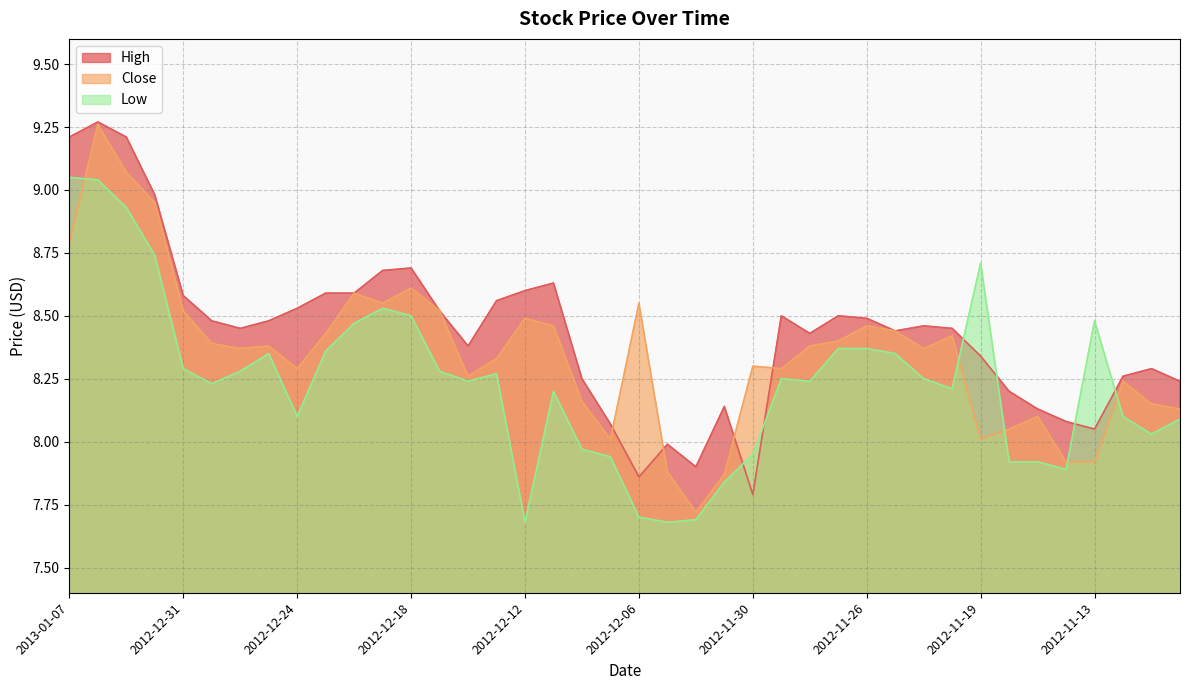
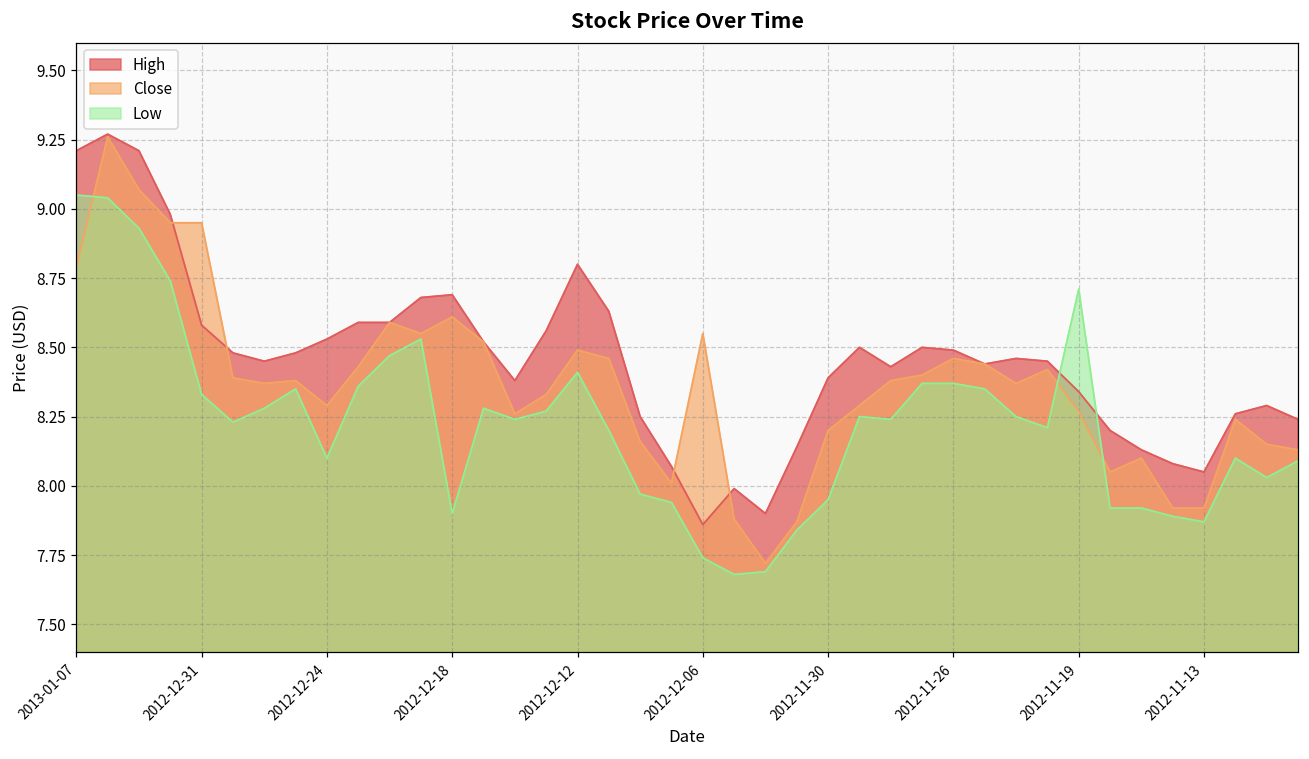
Close, 2012-12-31: 8.52 -> 8.95
Low, 2012-12-31: 8.29 -> 8.33
Low, 2012-12-18: 8.5 -> 7.9
High, 2012-12-12: 8.6 -> 8.8
Low, 2012-12-12: 7.68 -> 8.41
Low, 2012-12-06: 7.70 -> 7.74
High, 2012-11-30: 7.79 -> 8.39
Close, 2012-11-30: 8.3 -> 8.2
Close, 2012-11-19: 8.01 -> 8.27
Low, 2012-11-13: 8.48 -> 7.87
